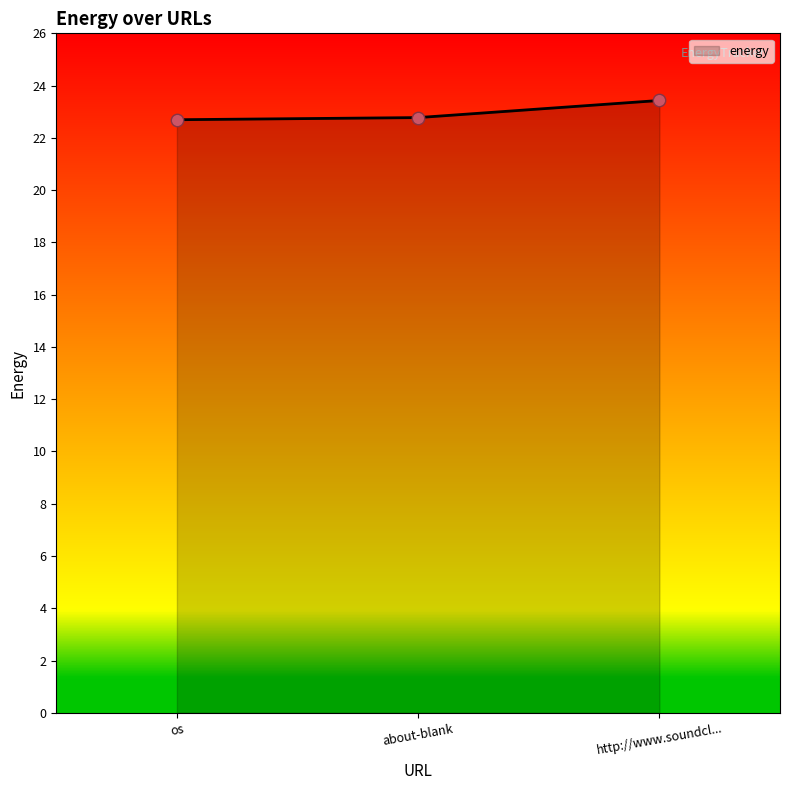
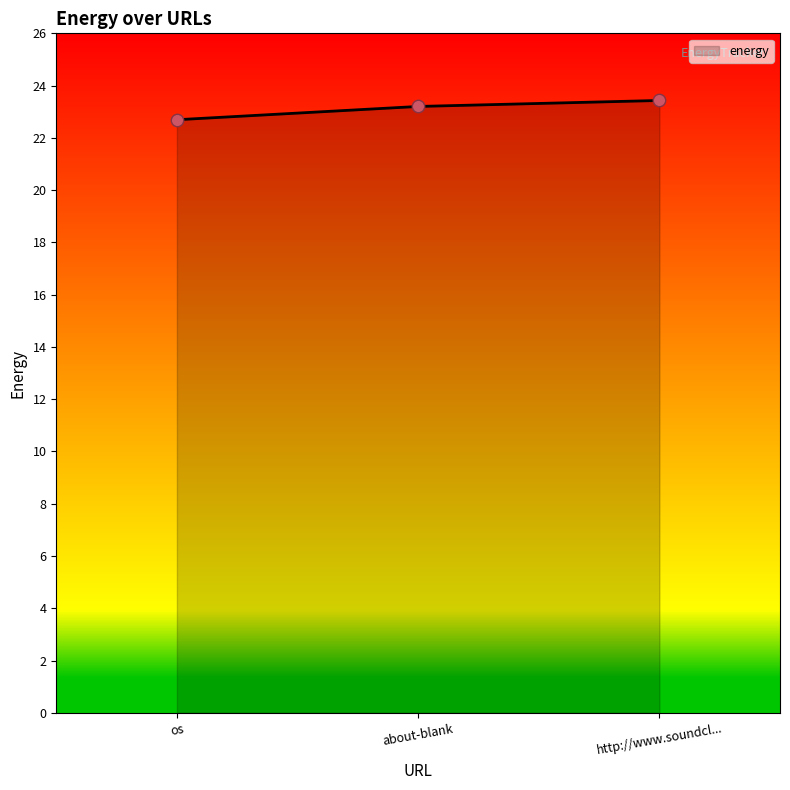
about-blank: 22.8 -> 23.2
